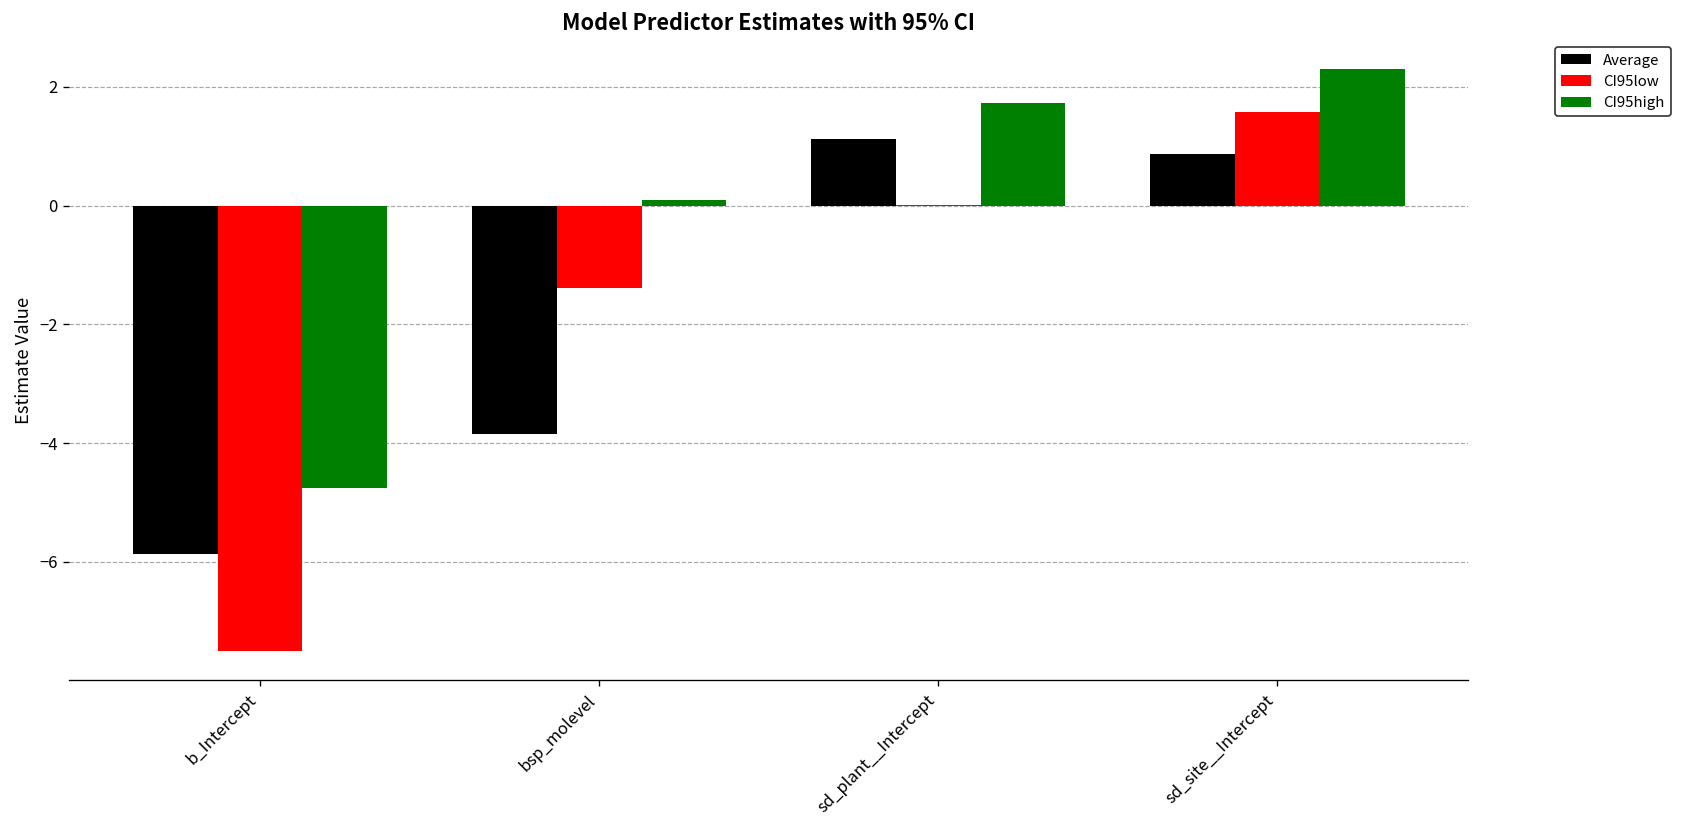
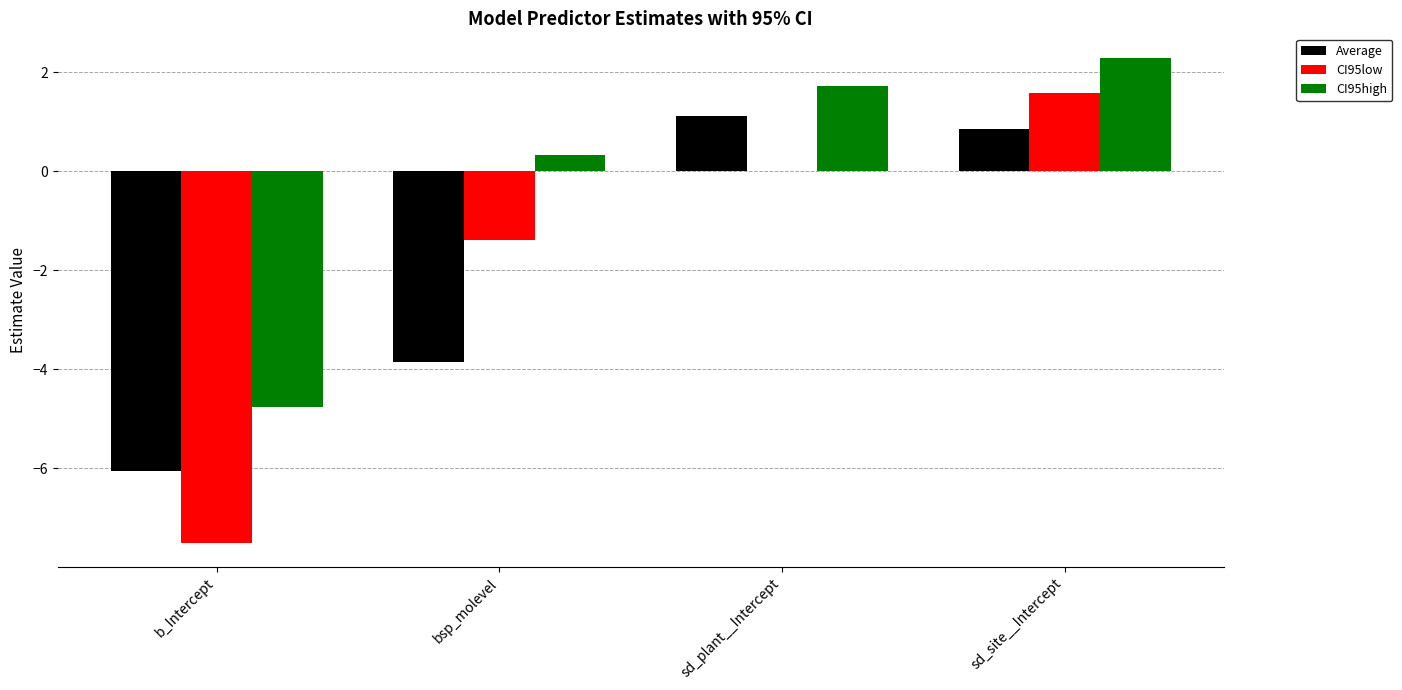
Average, b_Intercept: -5.9 -> -6.0
CI95high, bsp_molevel: 0.1 -> 0.3
